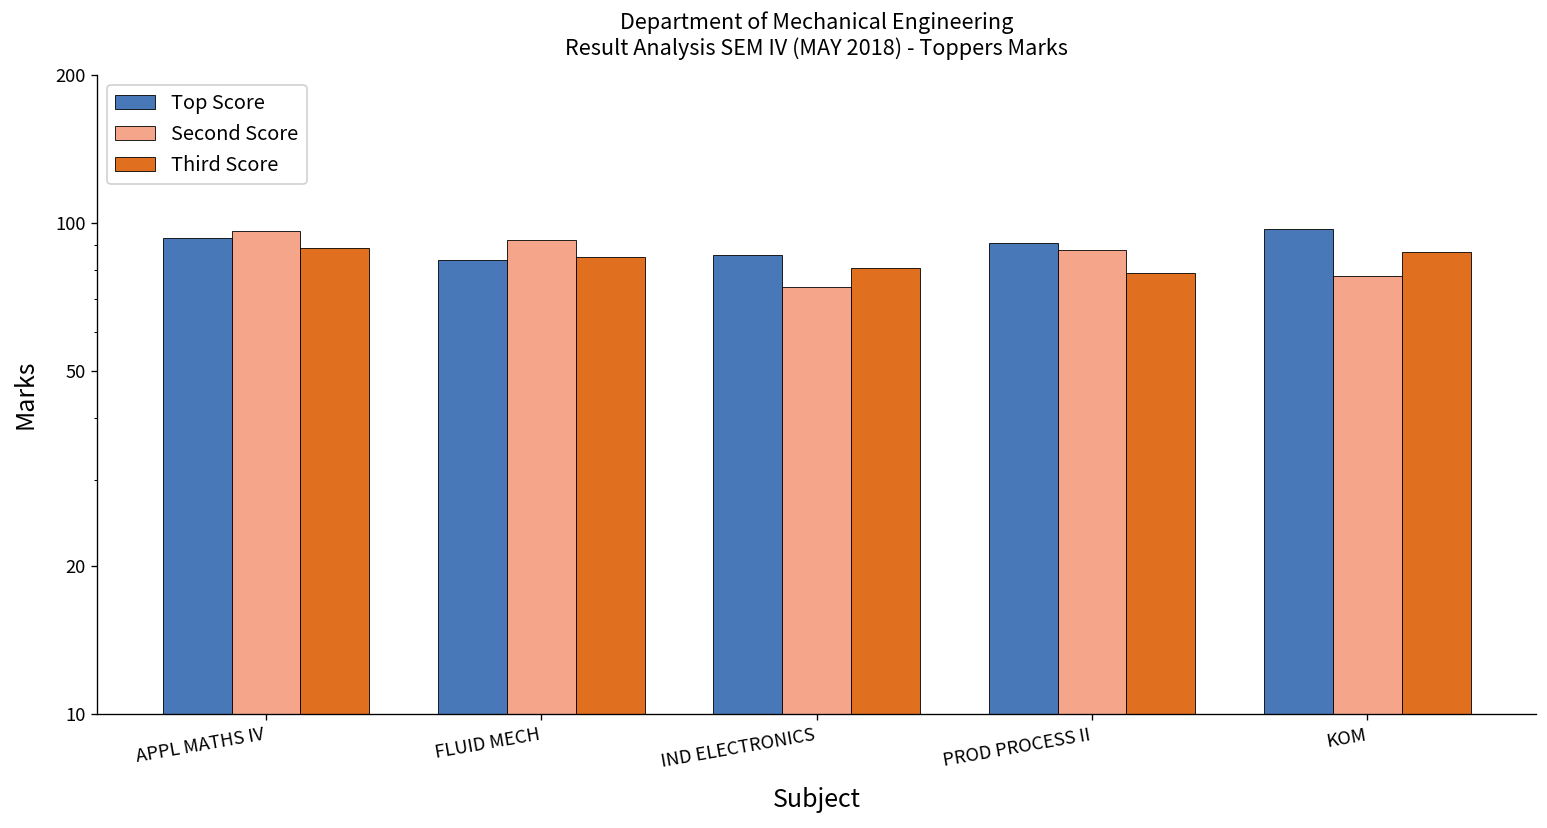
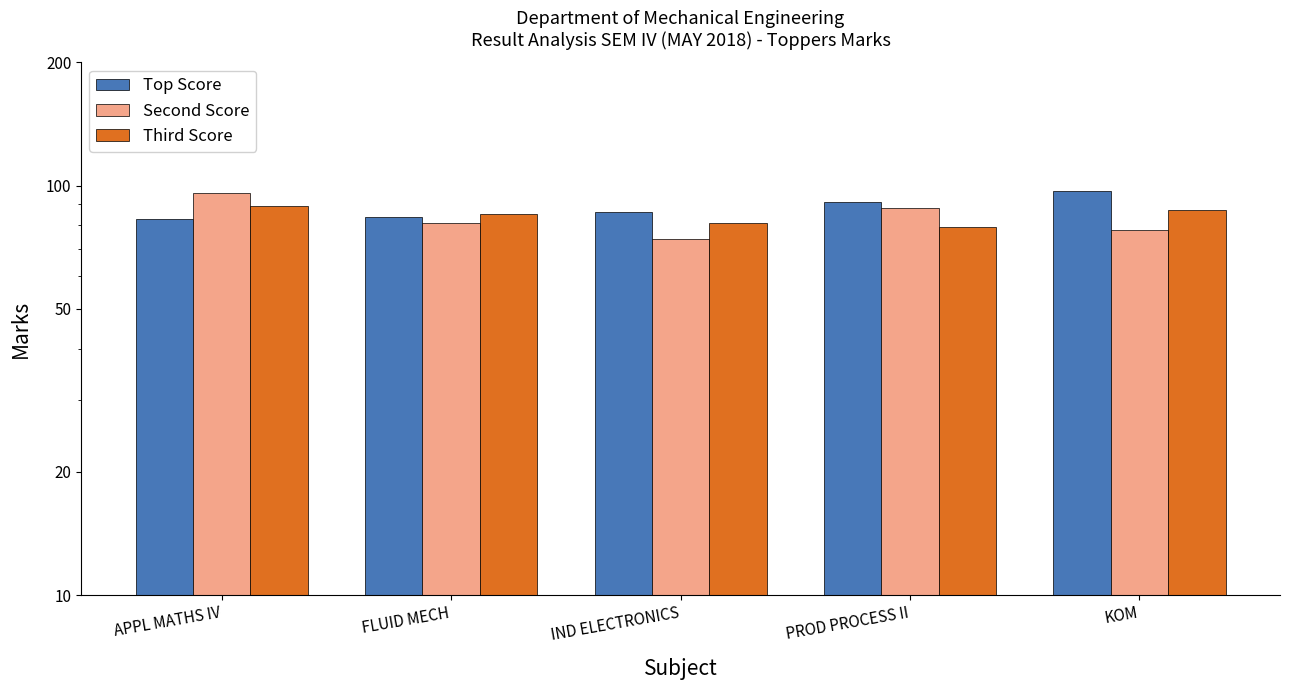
Top Score, APPL MATHS IV: 93 -> 83
Second Score, FLUID MECH: 92 -> 81
